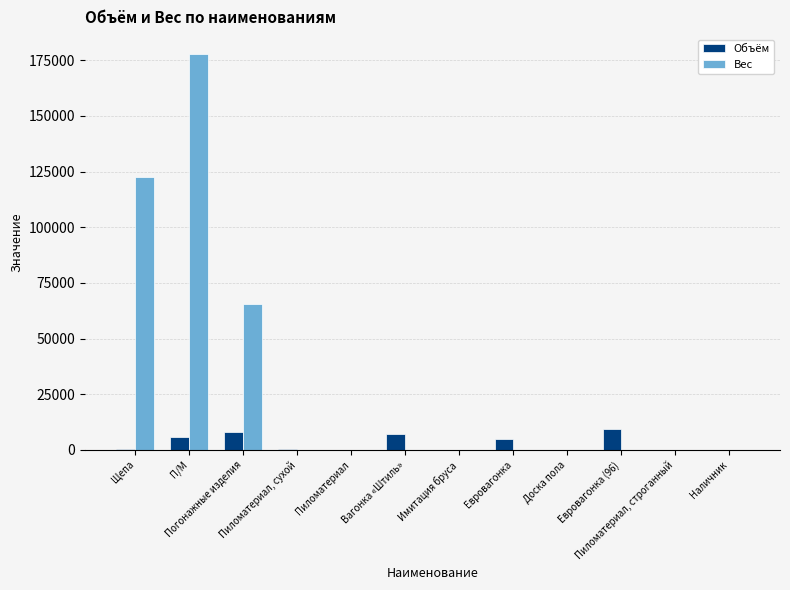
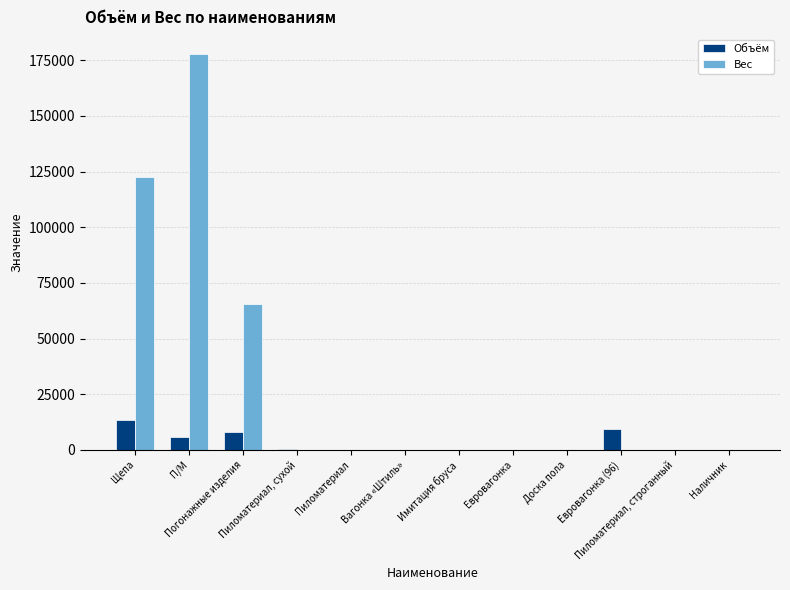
Объём, Щепа: 1000 -> 13000
Объём, Вагонка «Штиль»: 7000 -> 0
Объём, Евровагонка: 5000 -> 0
